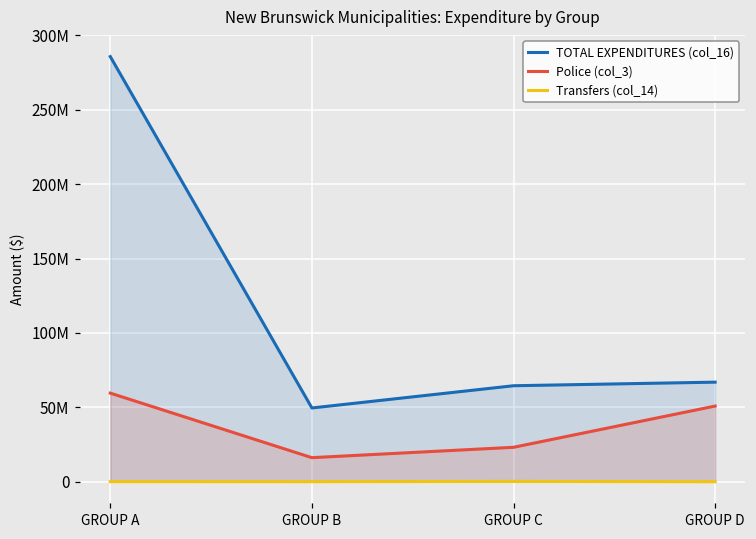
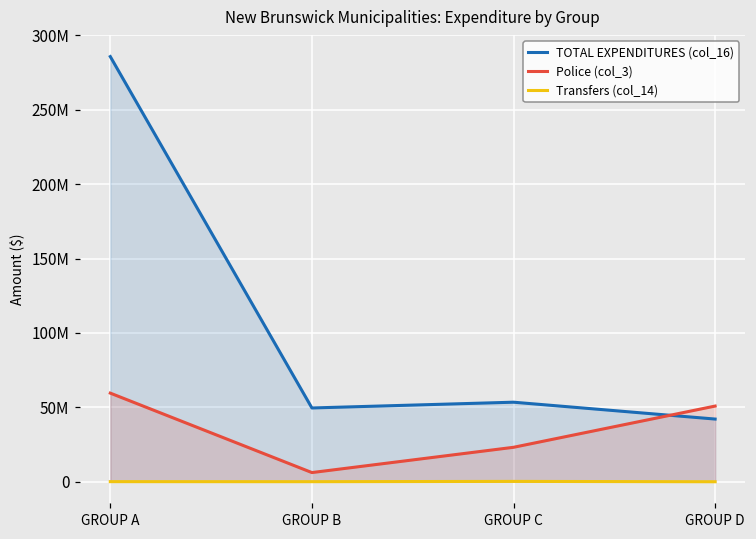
Police (col_3), GROUP B: 16000000 -> 6000000
TOTAL EXPENDITURES (col_16), GROUP C: 65000000 -> 53000000
TOTAL EXPENDITURES (col_16), GROUP D: 67000000 -> 42000000
